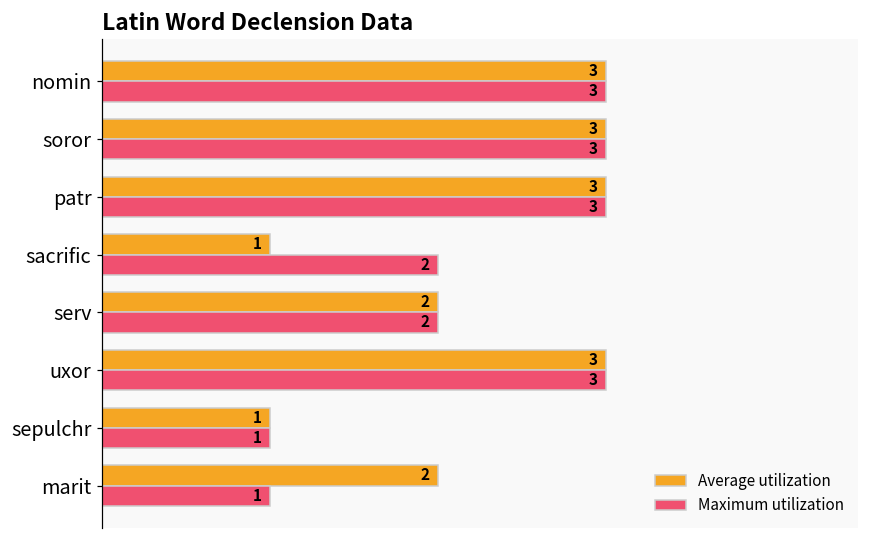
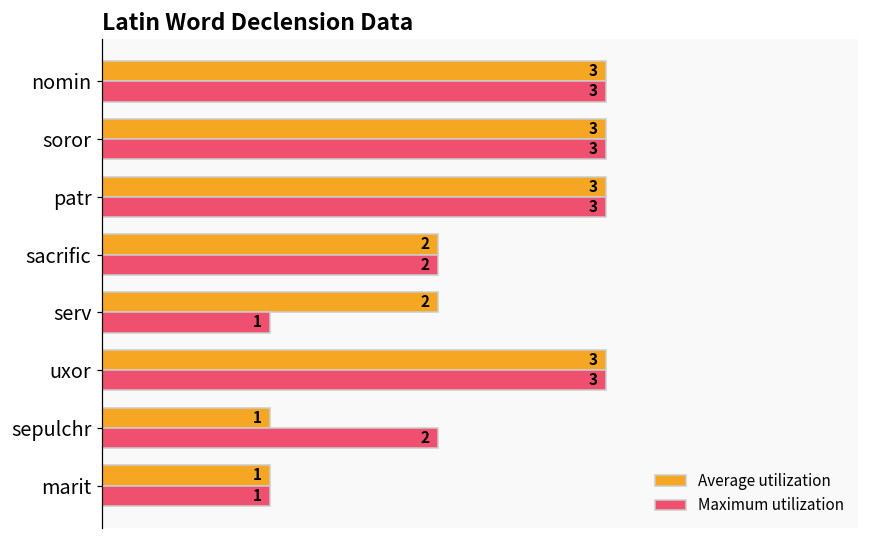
Average utilization, sacrific: 1 -> 2
Maximum utilization, serv: 2 -> 1
Maximum utilization, sepulchr: 1 -> 2
Average utilization, marit: 2 -> 1
